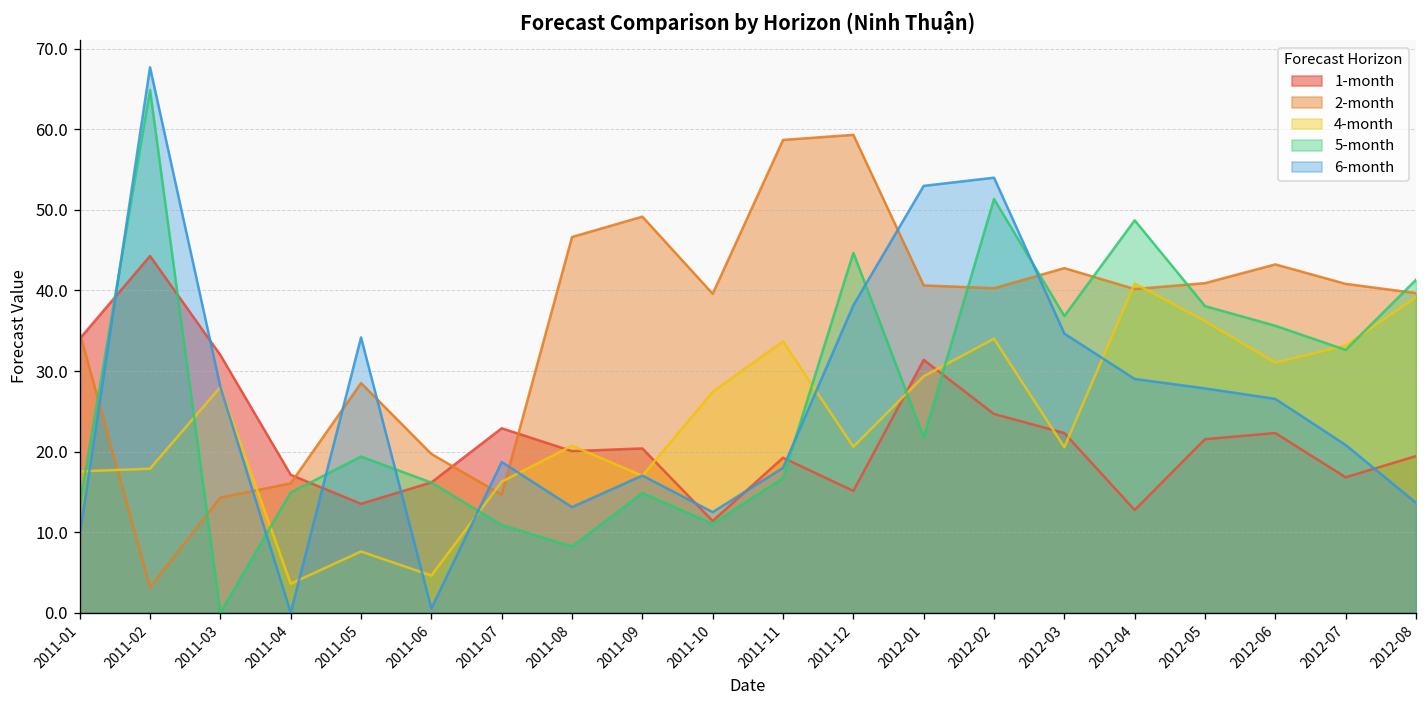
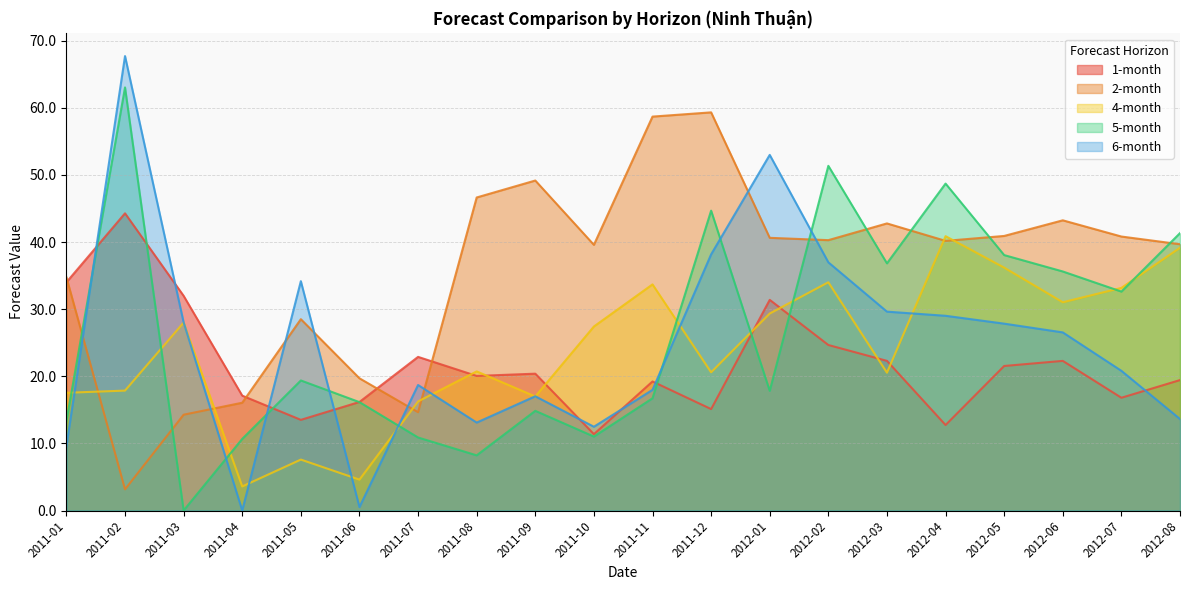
5-month, 2011-02: 65 -> 63
5-month, 2011-04: 15 -> 11
5-month, 2012-01: 22 -> 18
6-month, 2012-02: 54 -> 37
6-month, 2012-03: 35 -> 30
